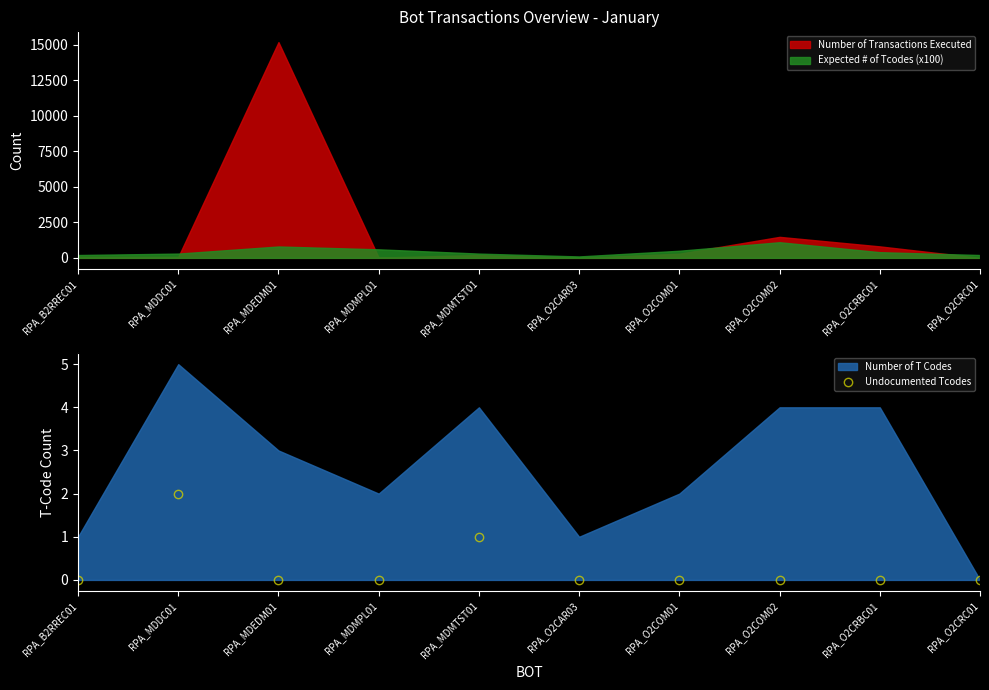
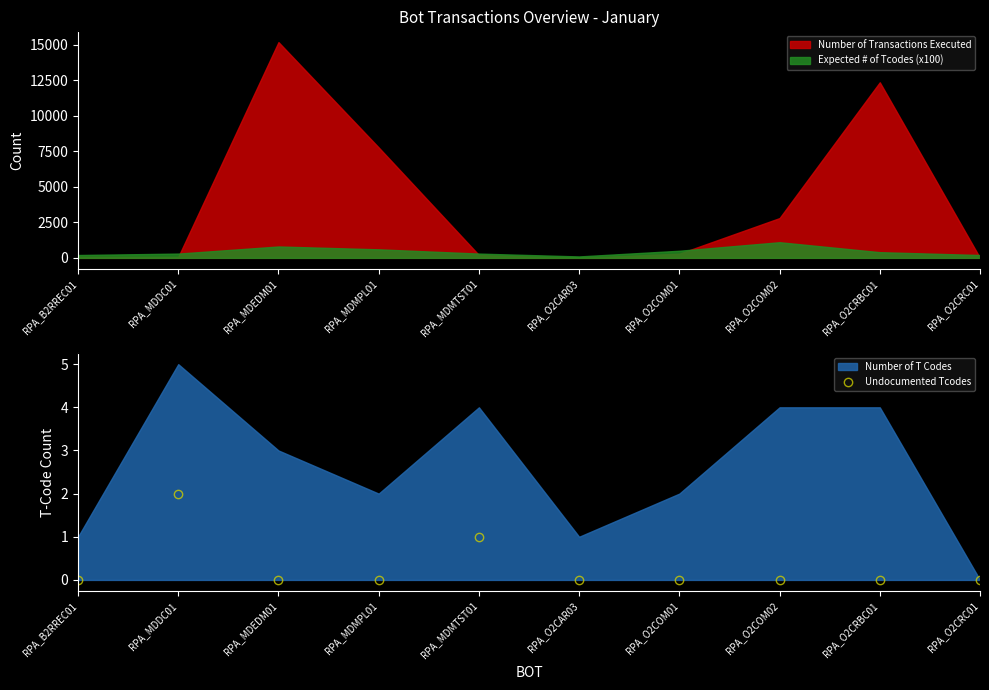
Bot Transactions Overview - January, Number of Transactions Executed, RPA_MDMPL01: 0 -> 7800
Bot Transactions Overview - January, Number of Transactions Executed, RPA_O2COM02: 1500 -> 2800
Bot Transactions Overview - January, Number of Transactions Executed, RPA_O2CRBC01: 800 -> 12300
